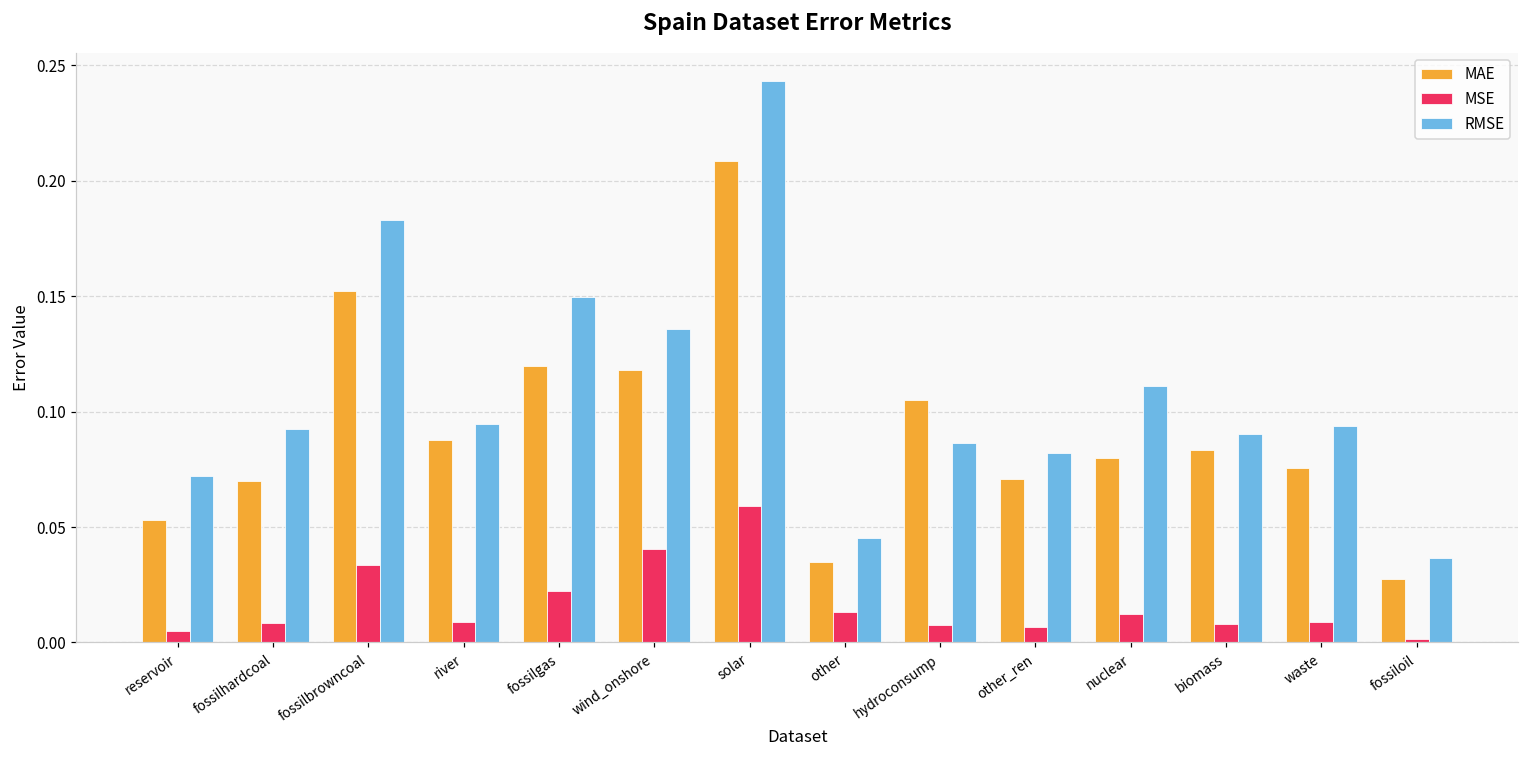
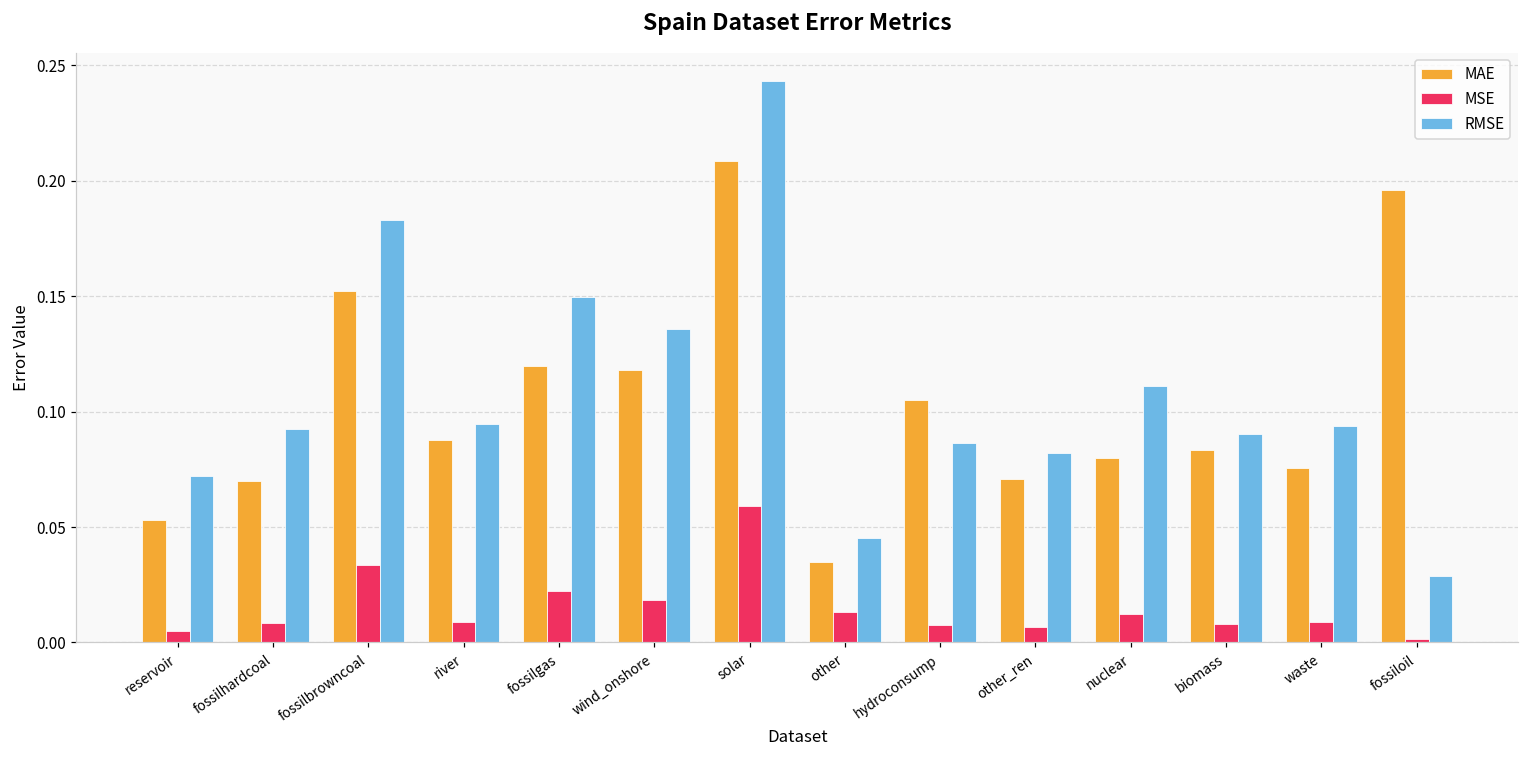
MSE, wind_onshore: 0.040 -> 0.018
MAE, fossiloil: 0.028 -> 0.196
RMSE, fossiloil: 0.037 -> 0.029
